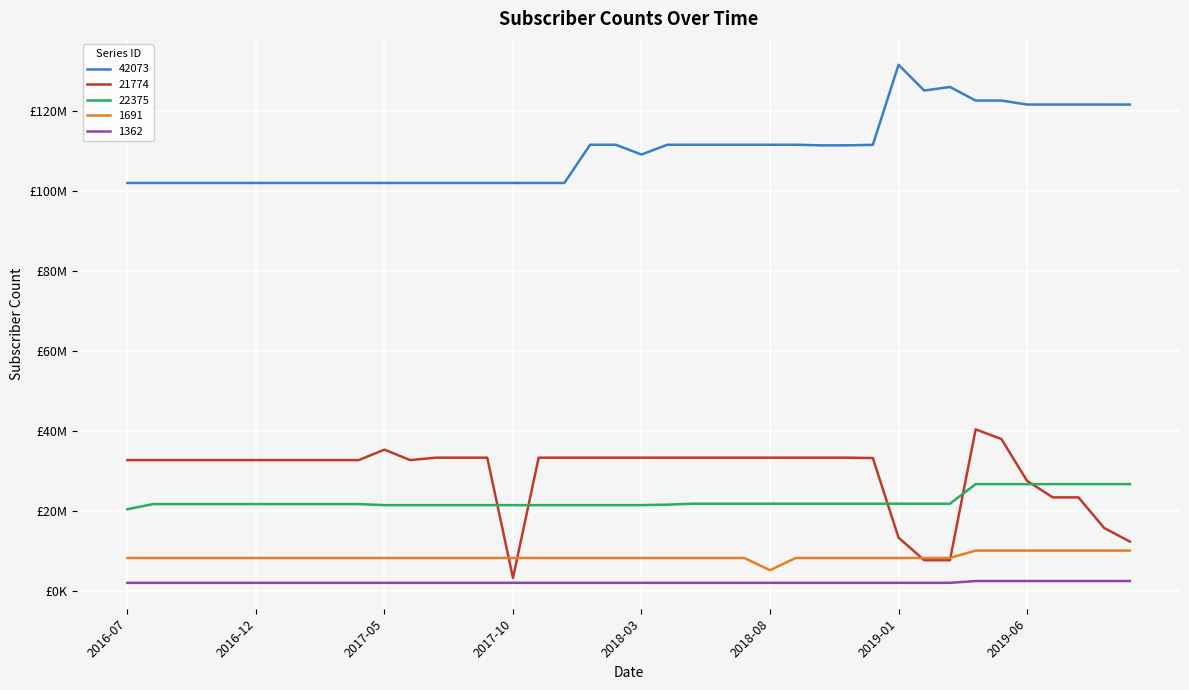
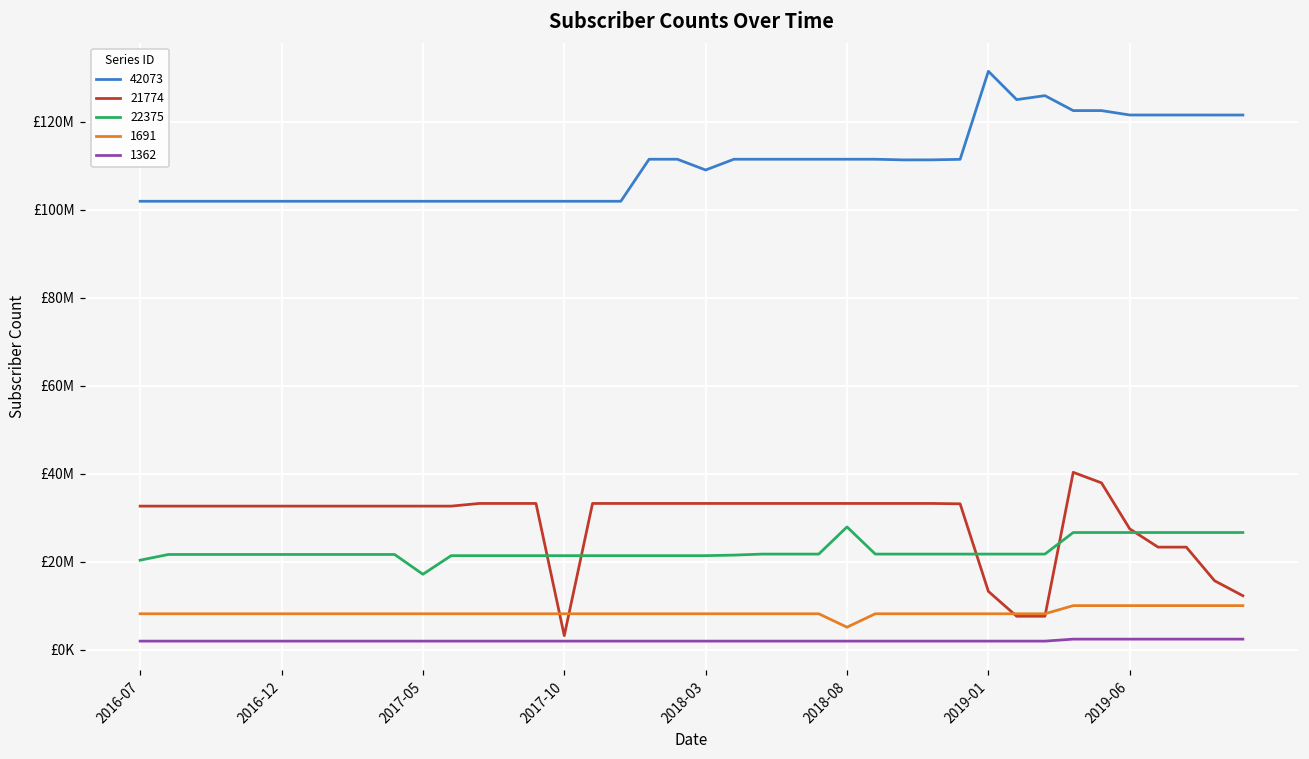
21774, 2017-05: £35000000 -> £33000000
22375, 2017-05: £21000000 -> £17000000
22375, 2018-08: £22000000 -> £28000000
